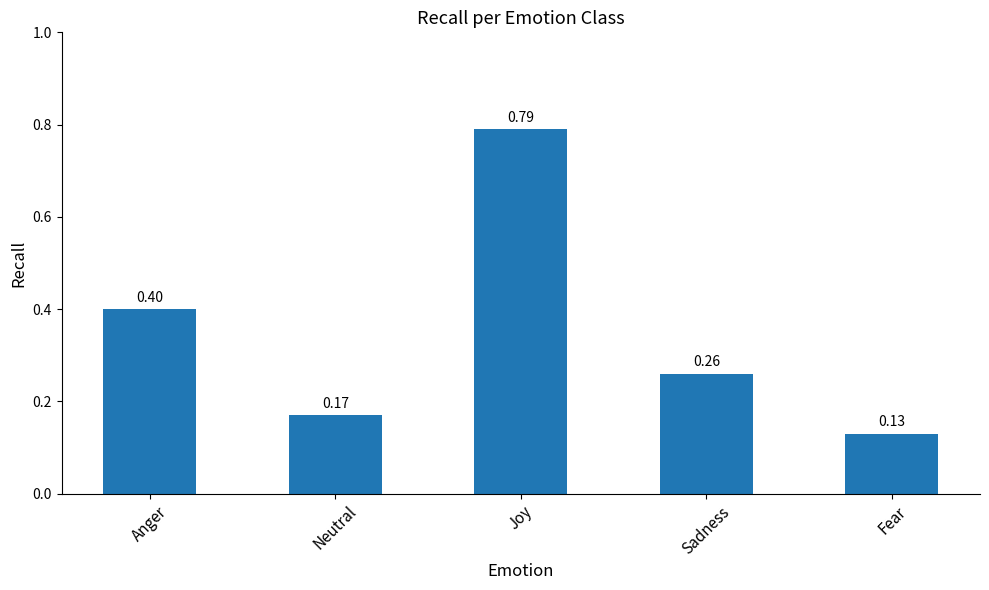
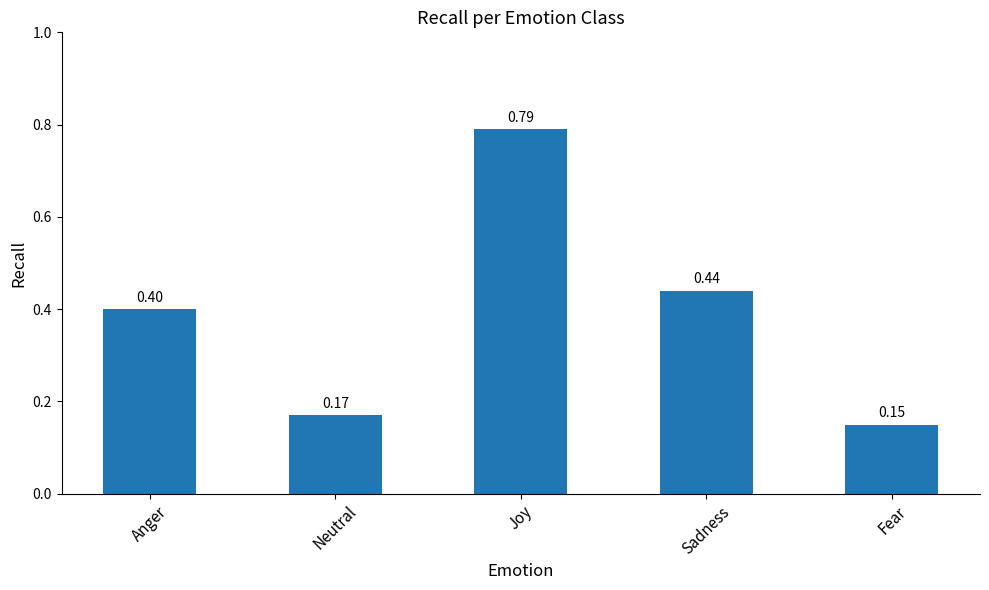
Sadness: 0.26 -> 0.44
Fear: 0.13 -> 0.15
